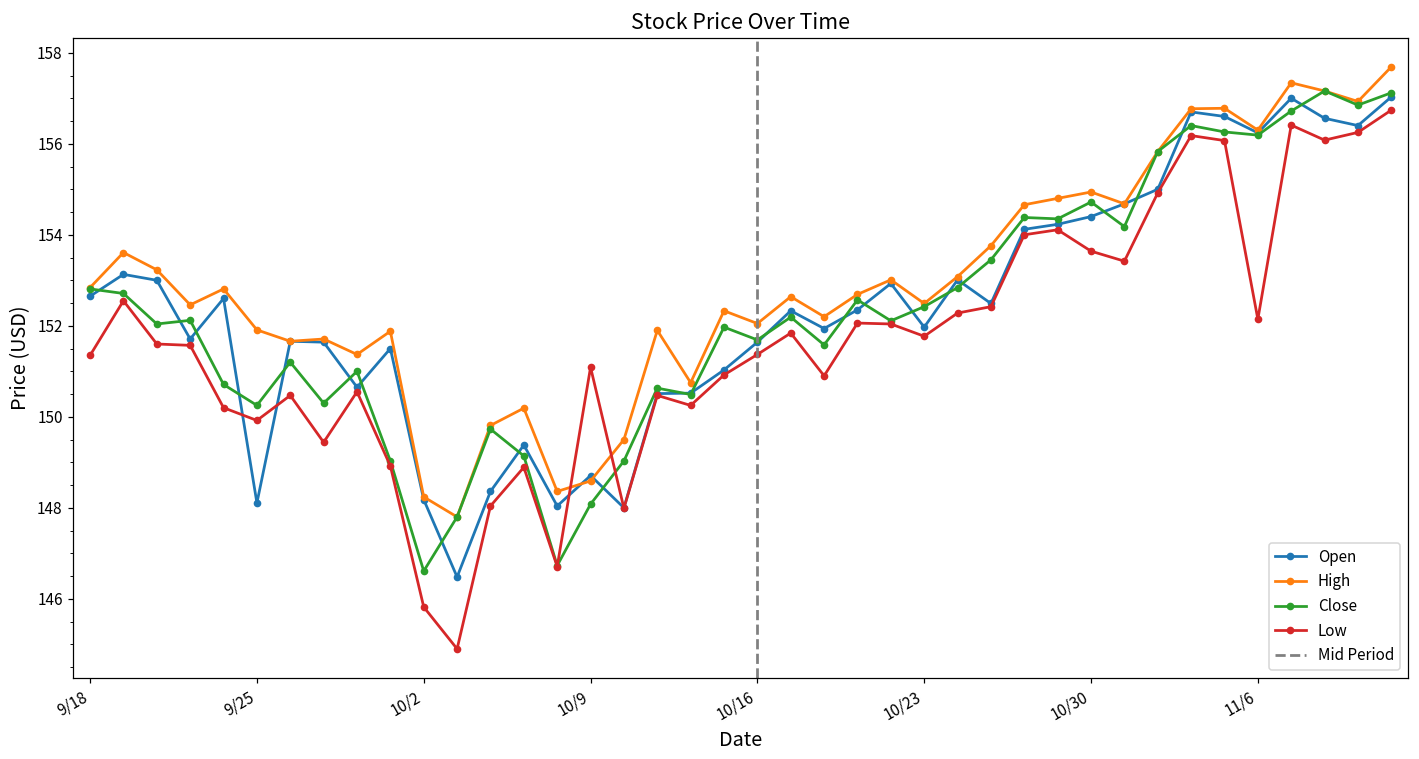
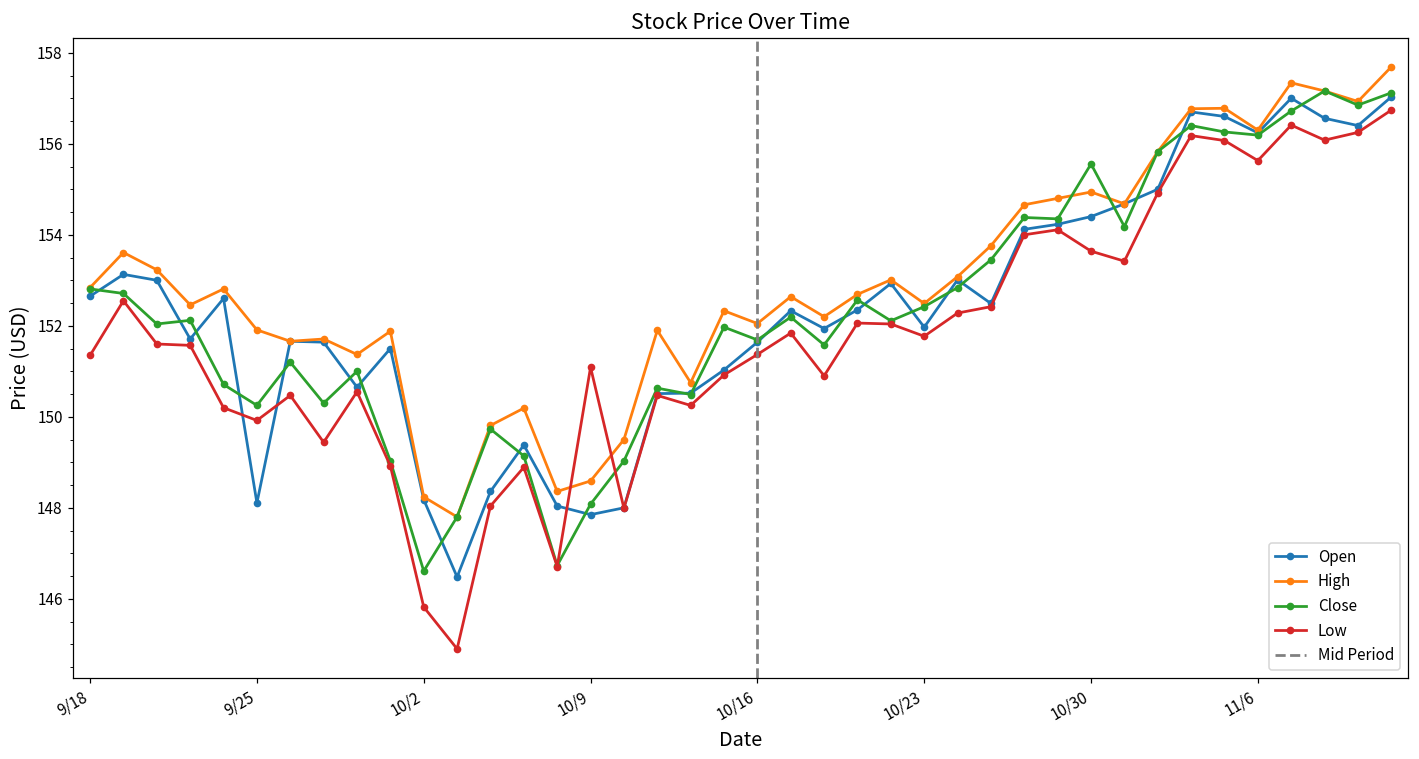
Open, 10/9: 148.7 -> 147.9
Close, 10/30: 154.7 -> 155.6
Low, 11/6: 152.1 -> 155.6
